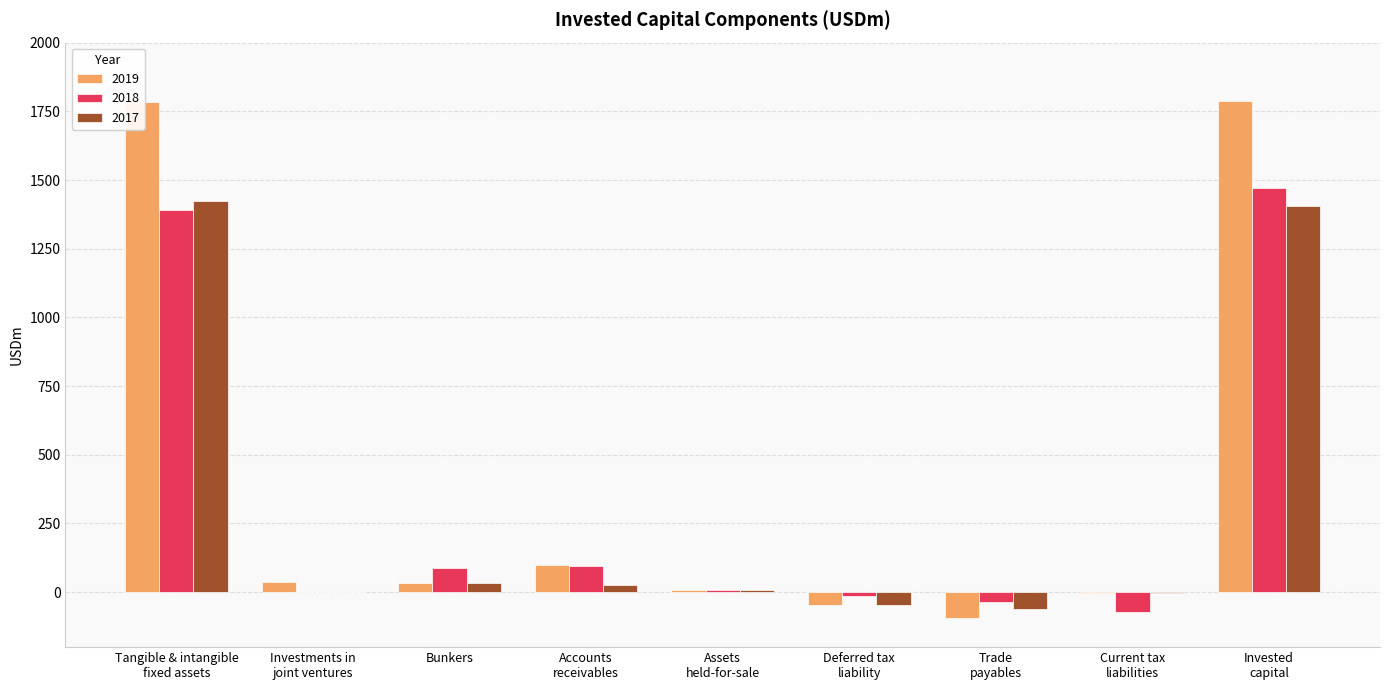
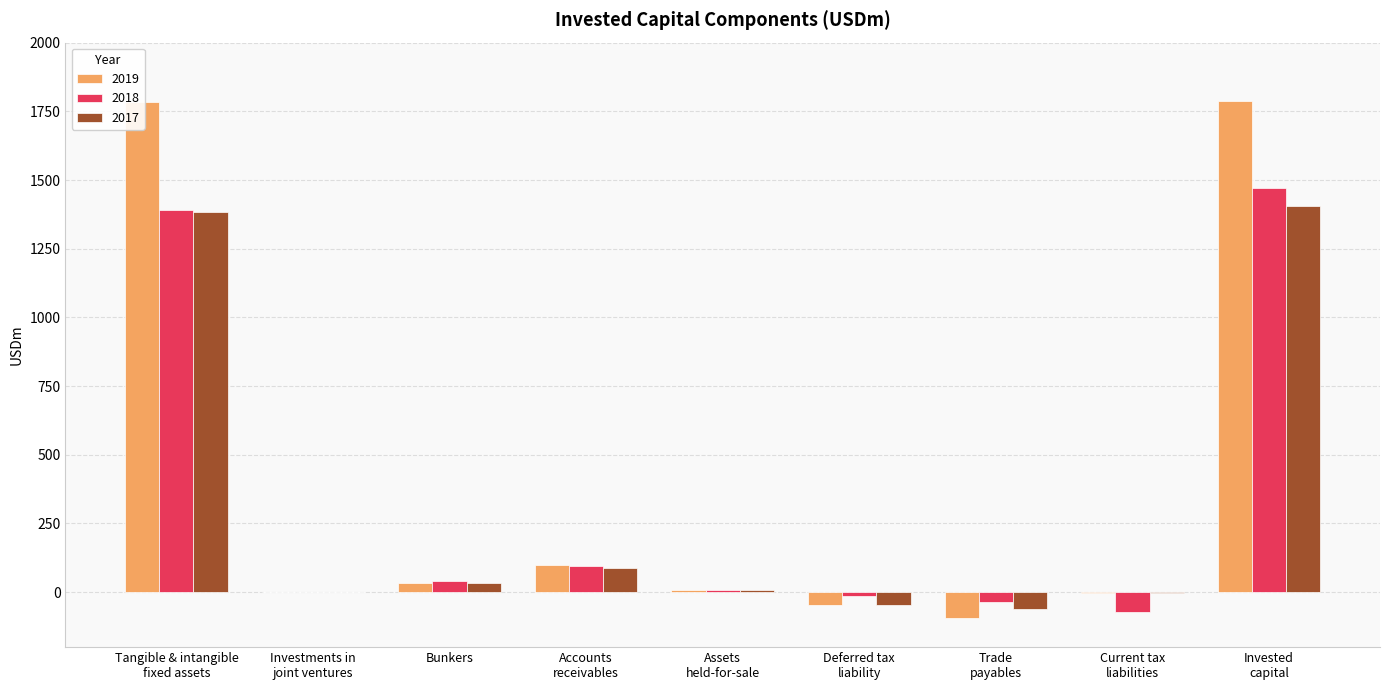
2017, Tangible & intangible fixed assets: 1420 -> 1380
2019, Investments in joint ventures: 40 -> 0
2018, Bunkers: 90 -> 40
2017, Accounts receivables: 30 -> 90
